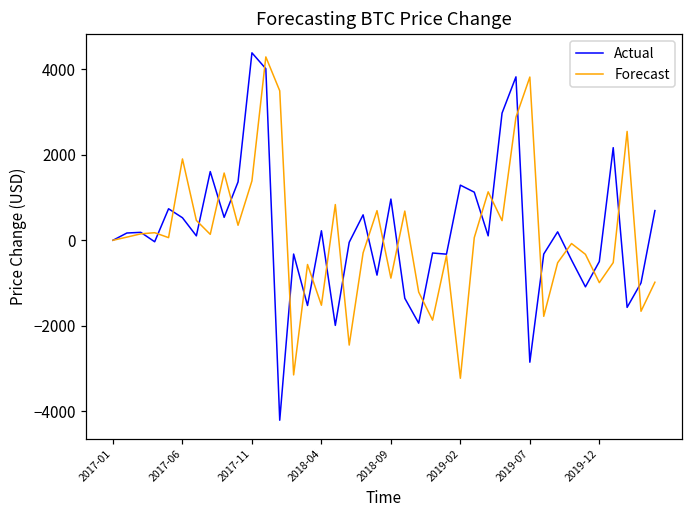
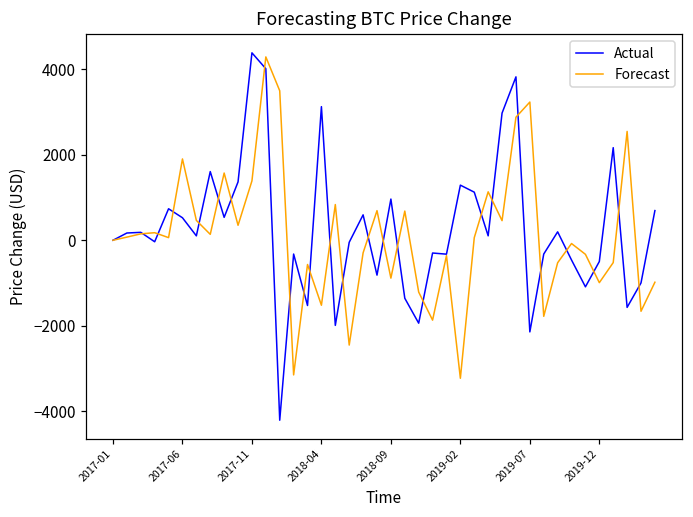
Actual, 2018-04: 200 -> 3100
Actual, 2019-07: -2900 -> -2100
Forecast, 2019-07: 3800 -> 3200
